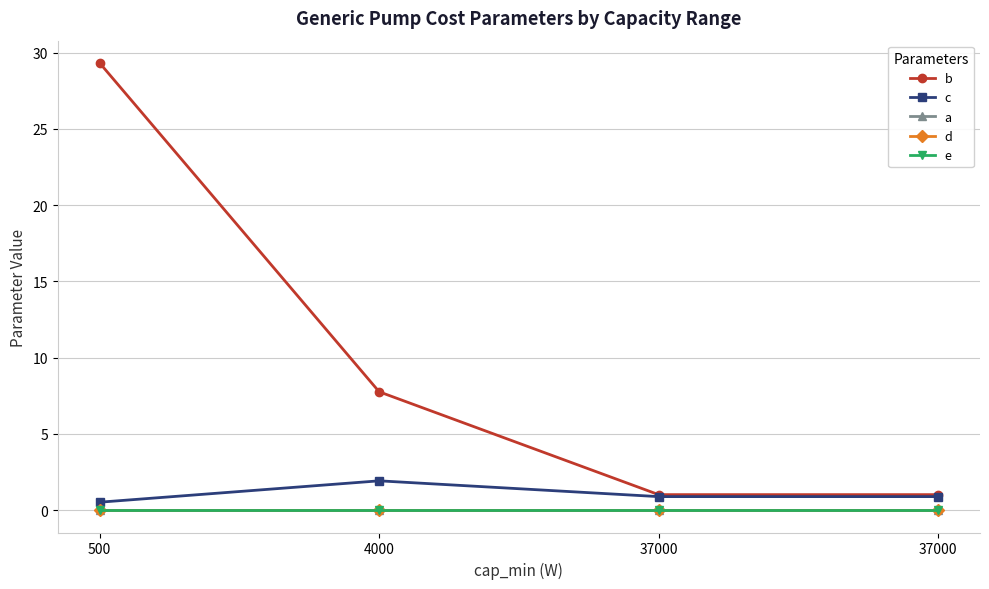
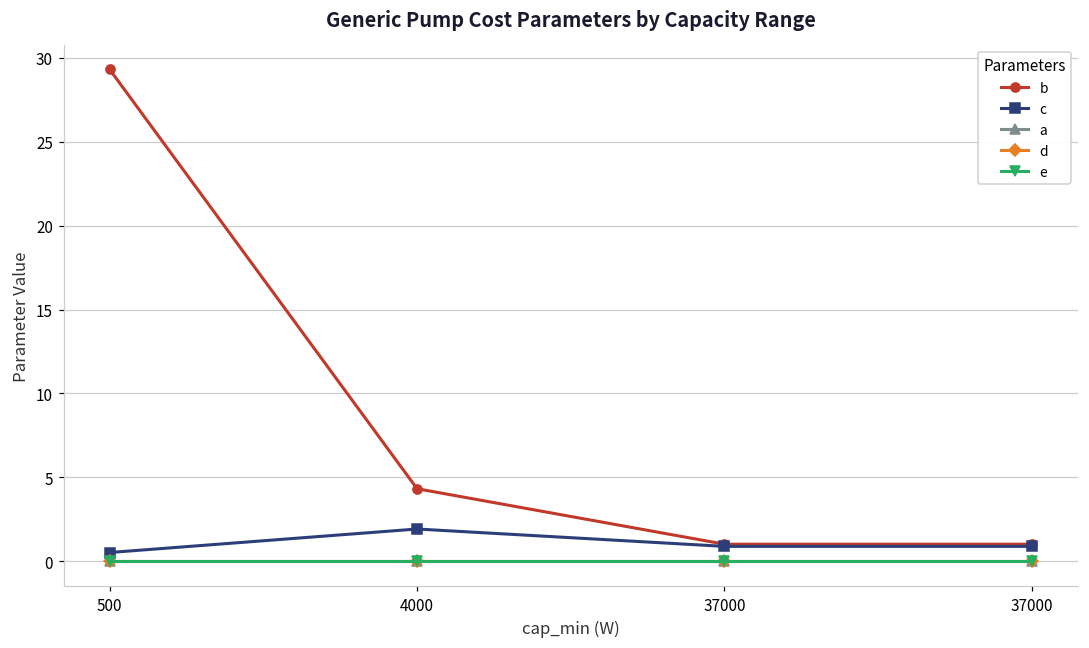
b, 4000: 7.8 -> 4.3
